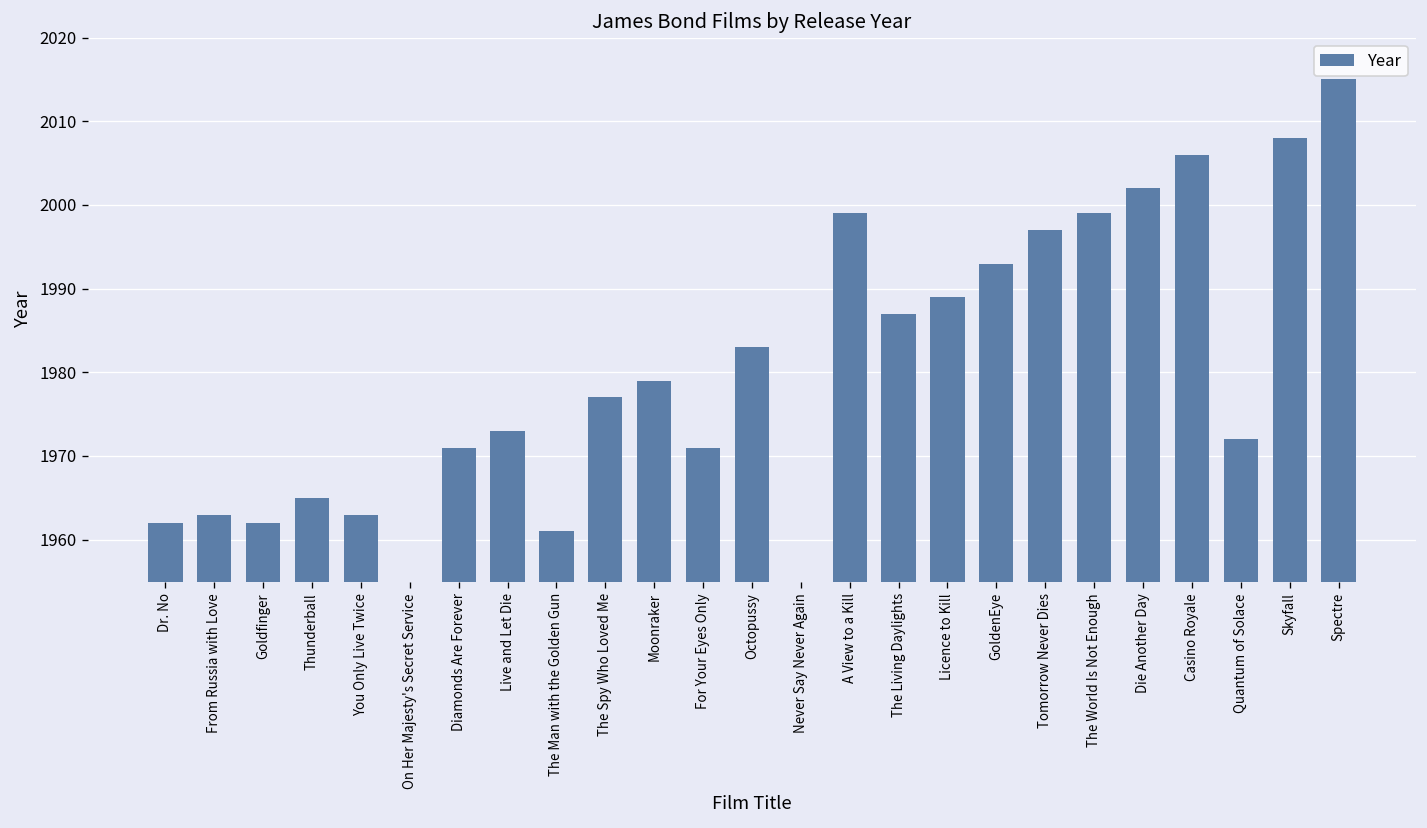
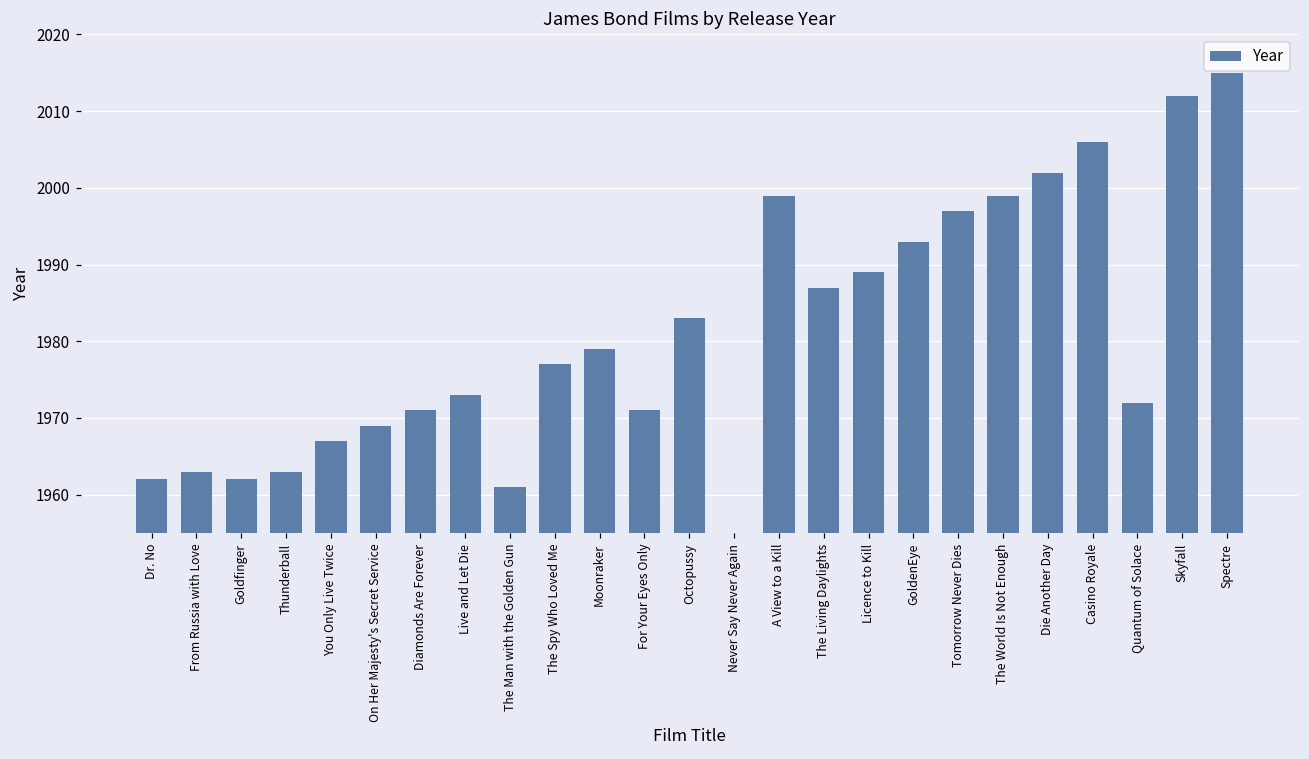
Thunderball: 1965 -> 1963
You Only Live Twice: 1963 -> 1967
On Her Majesty's Secret Service: 1955 -> 1969
Skyfall: 2008 -> 2012
